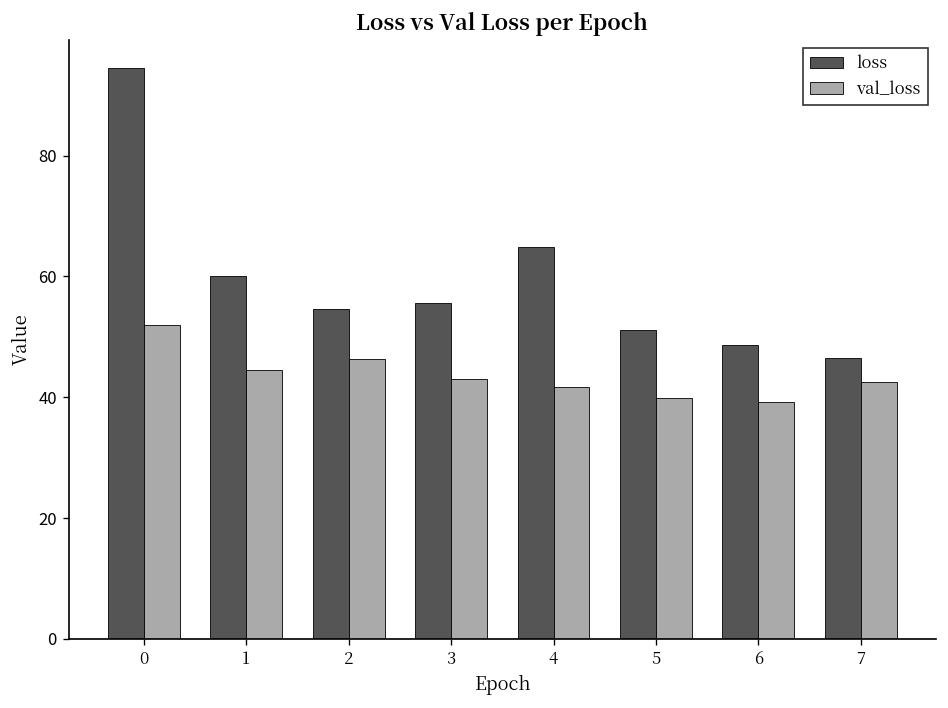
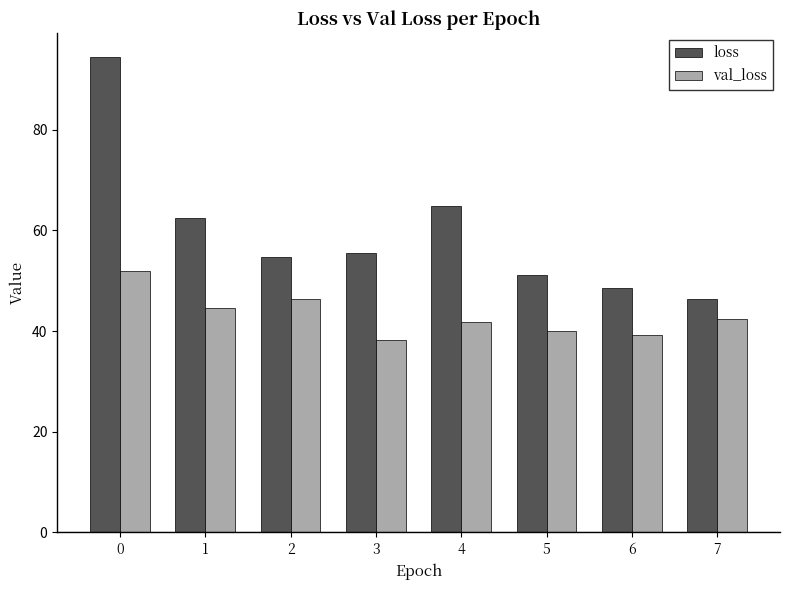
loss, 1: 60 -> 63
val_loss, 3: 43 -> 38
